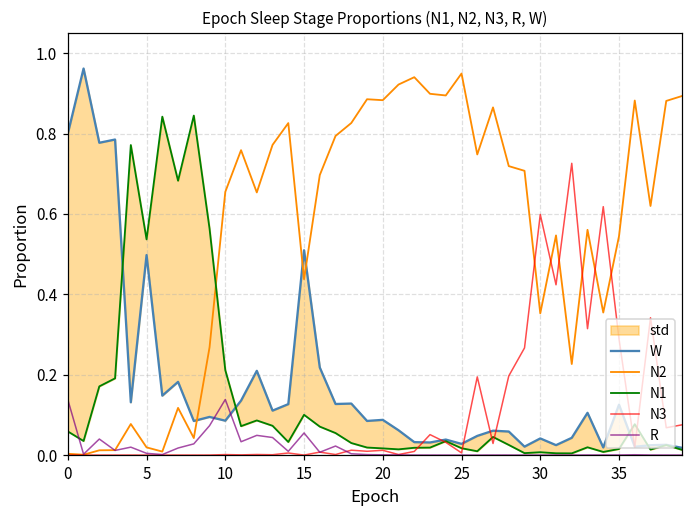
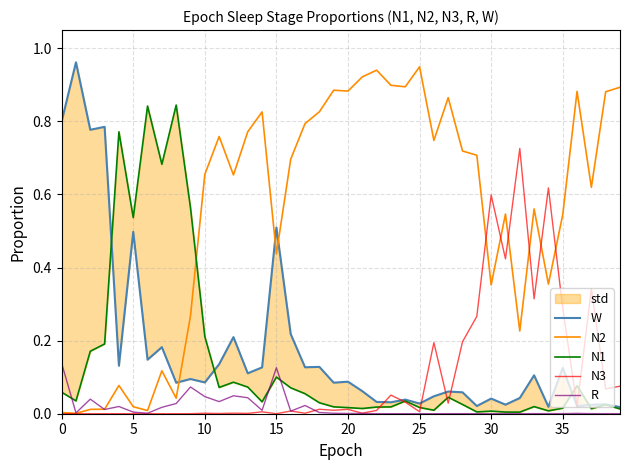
R, 10: 0.14 -> 0.05
R, 15: 0.06 -> 0.13
